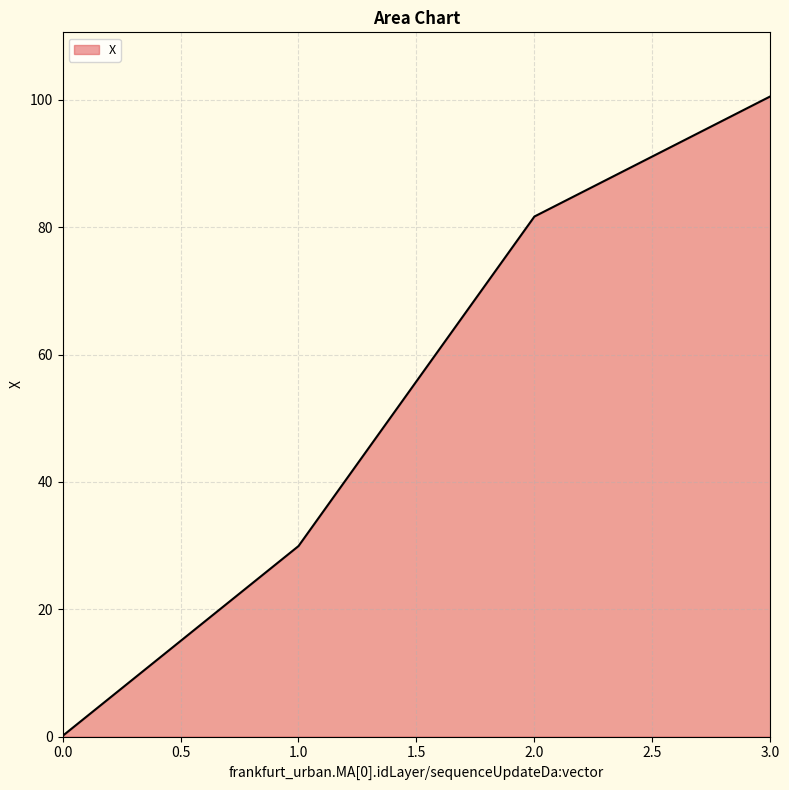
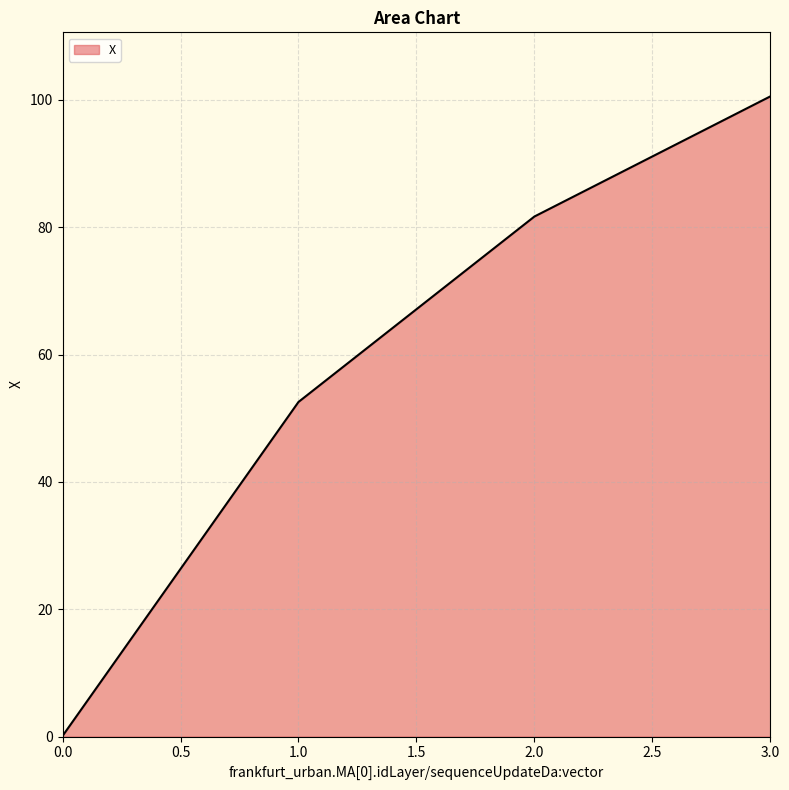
1.0: 30 -> 53
